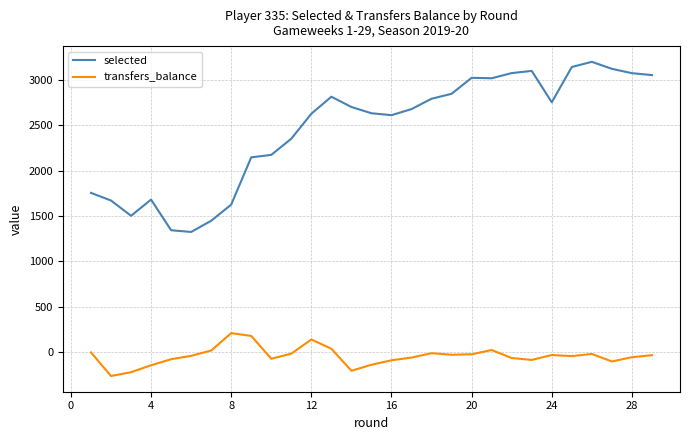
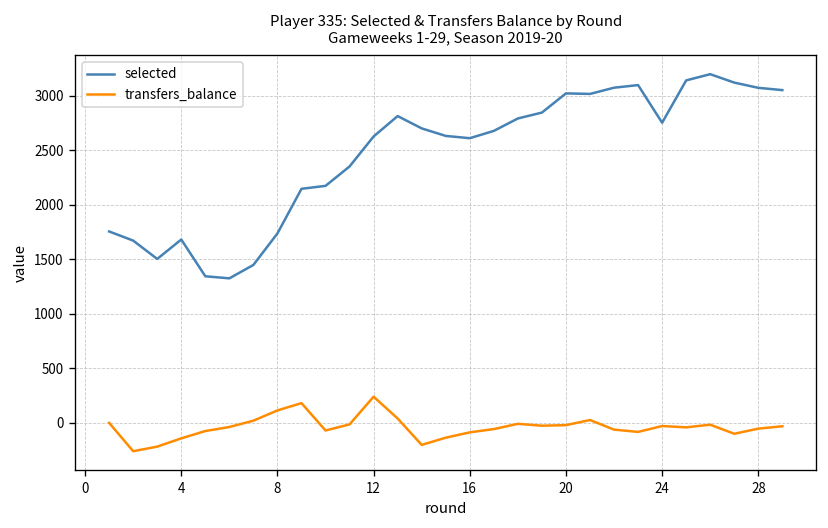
selected, 8: 1600 -> 1700
transfers_balance, 8: 200 -> 100
transfers_balance, 12: 100 -> 200
